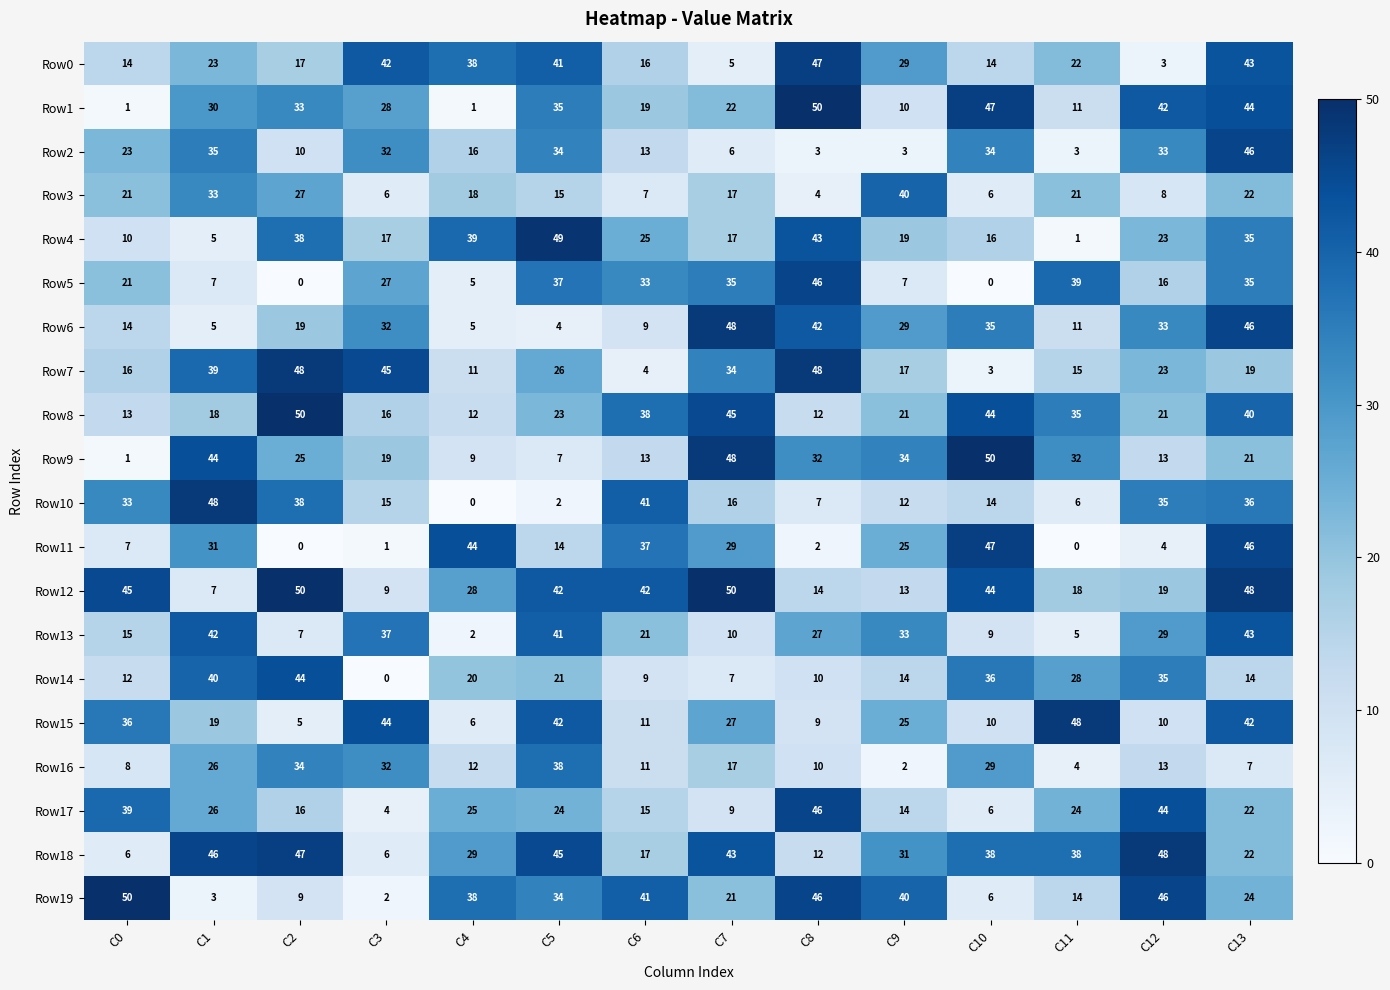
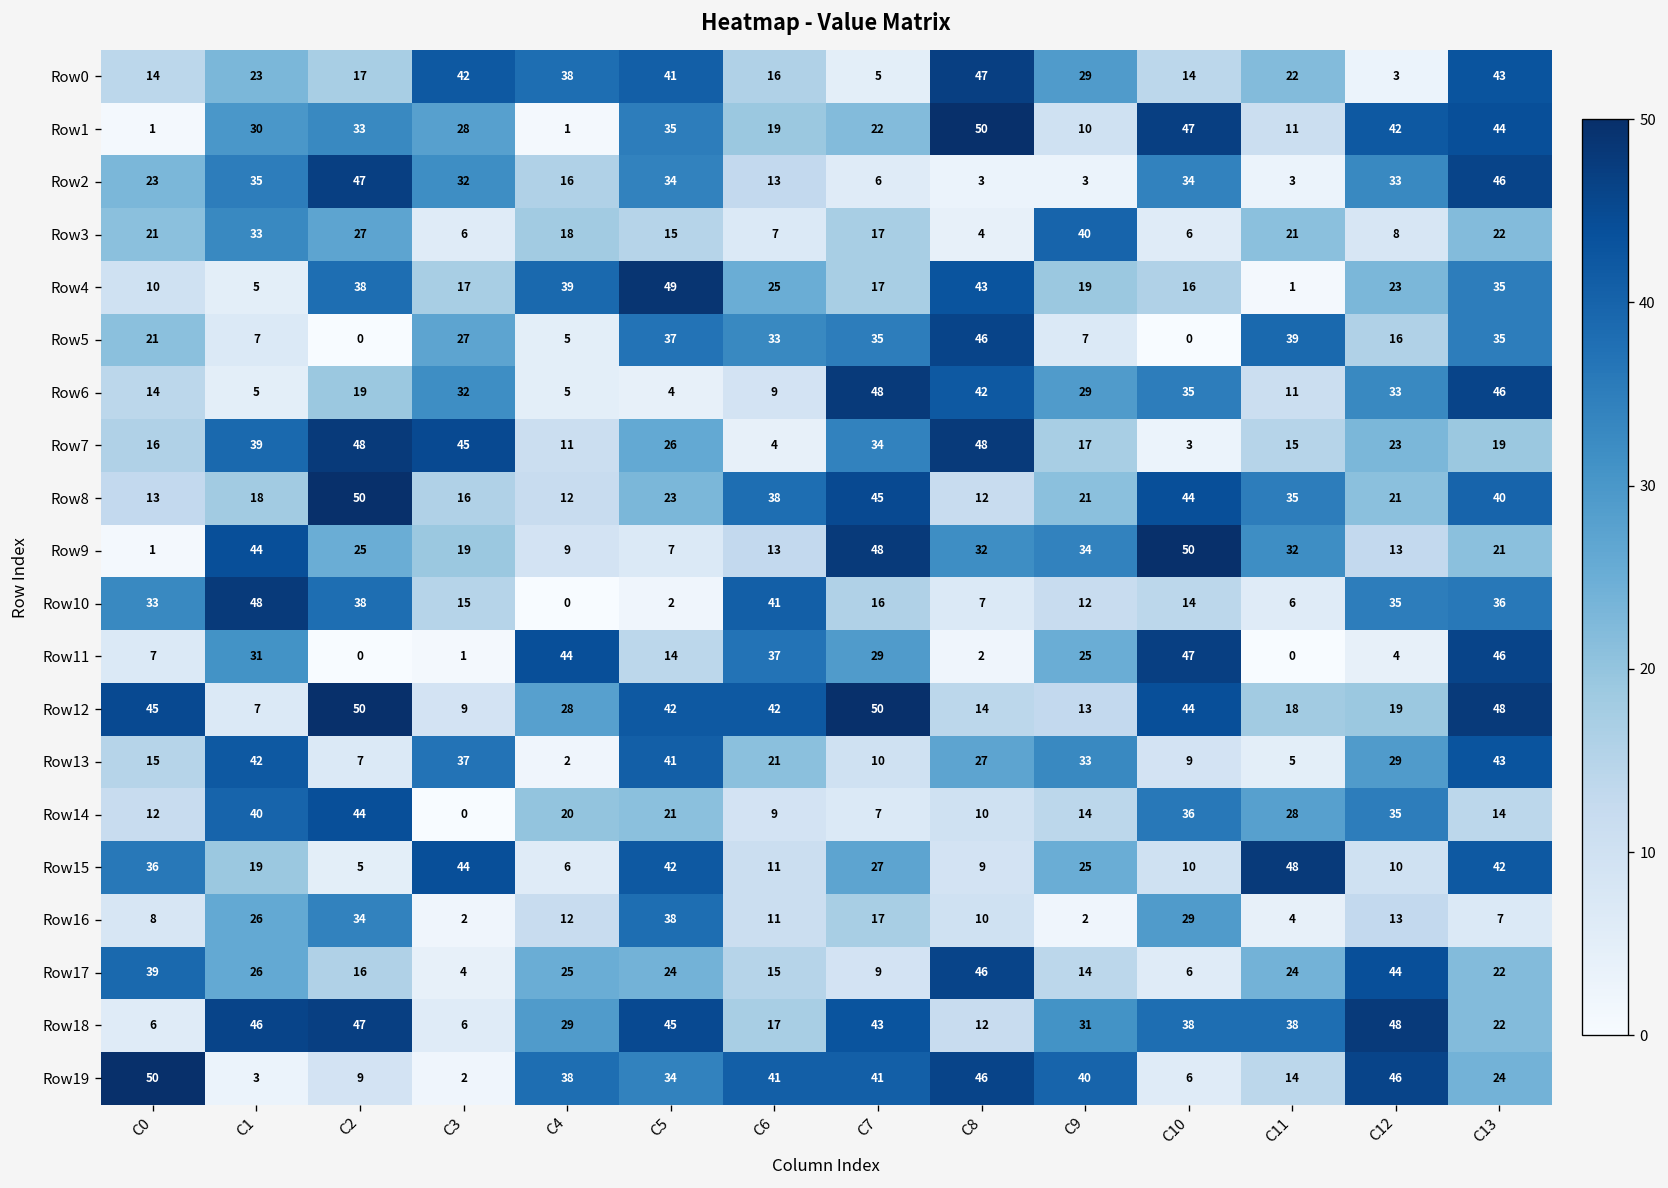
Row2, C2: 10 -> 47
Row16, C3: 32 -> 2
Row19, C7: 21 -> 41
